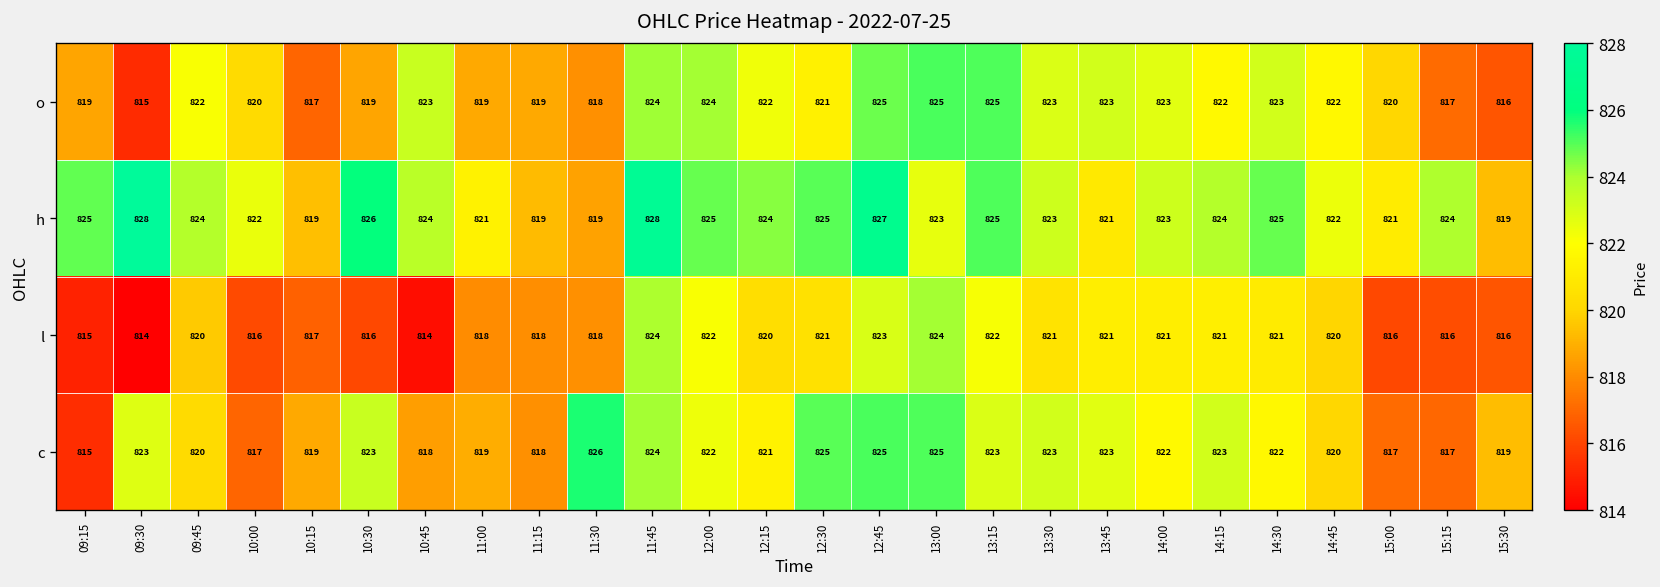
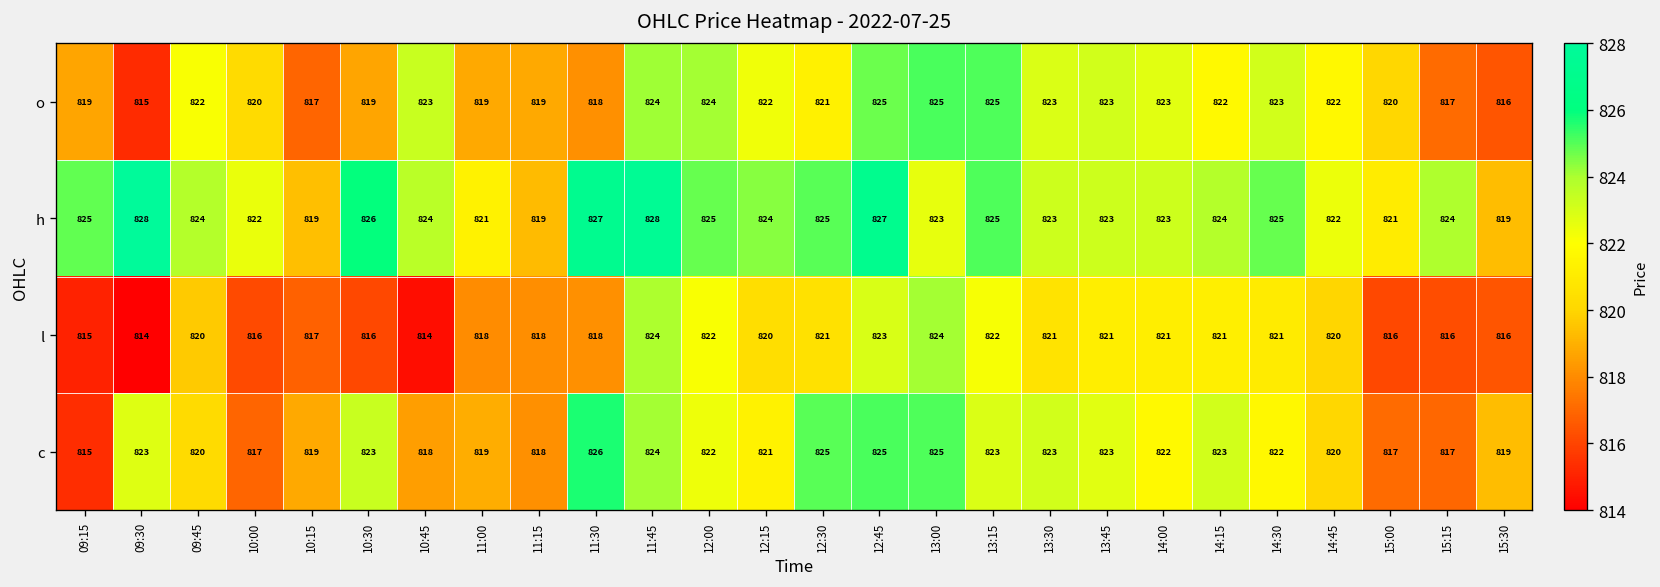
h, 11:30: 819 -> 827
h, 13:45: 821 -> 823
